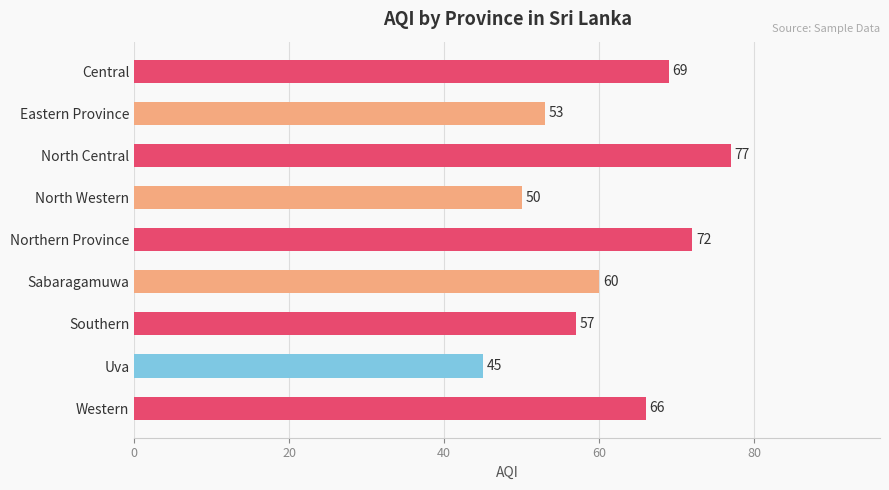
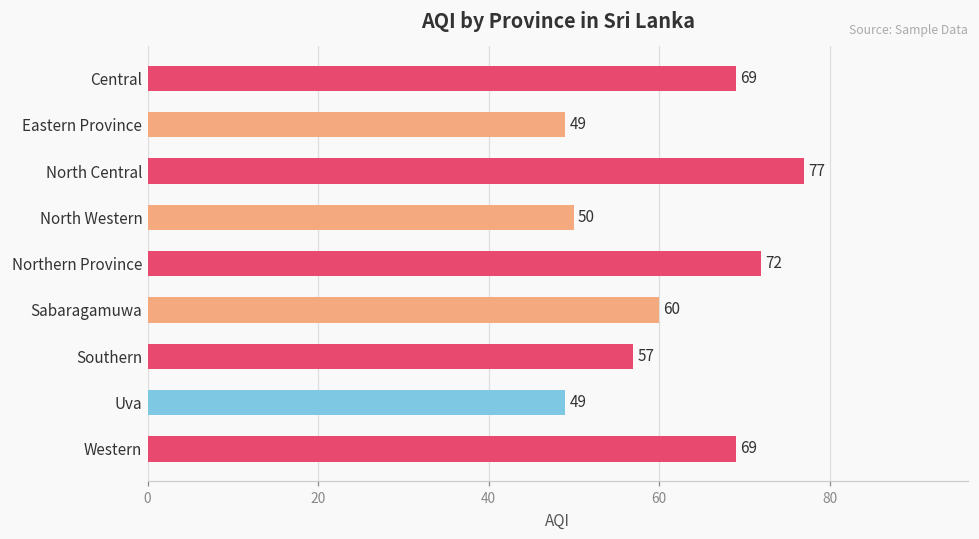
Eastern Province: 53 -> 49
Uva: 45 -> 49
Western: 66 -> 69
